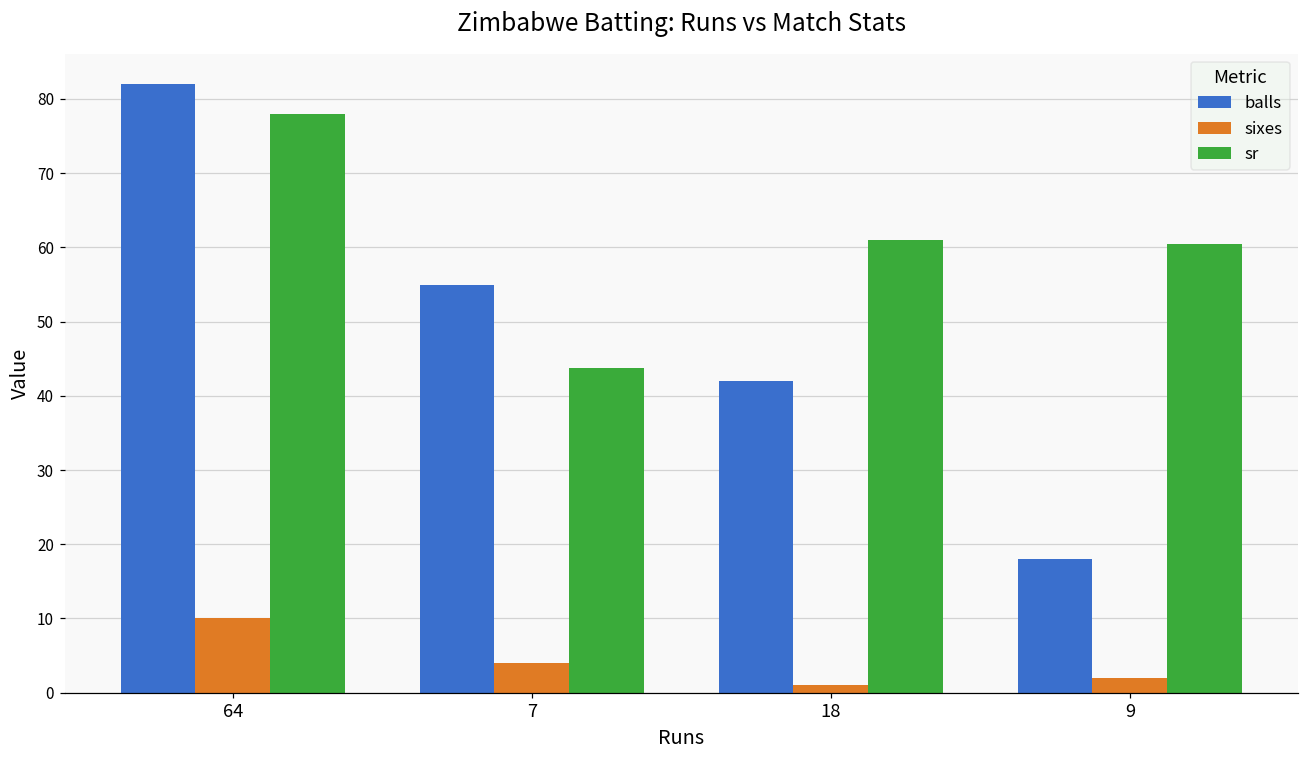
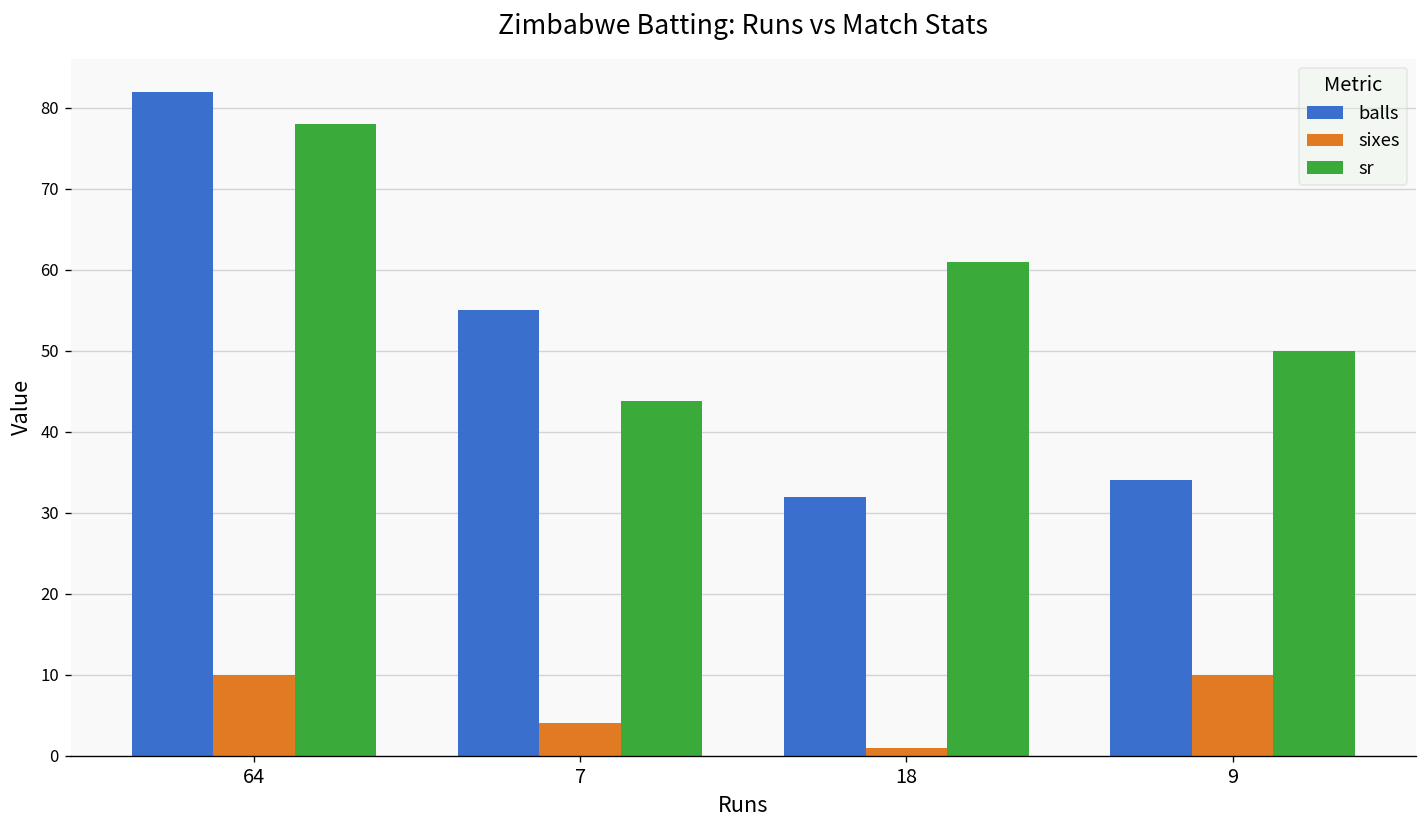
balls, 18: 42 -> 32
balls, 9: 18 -> 34
sixes, 9: 2 -> 10
sr, 9: 61 -> 50
